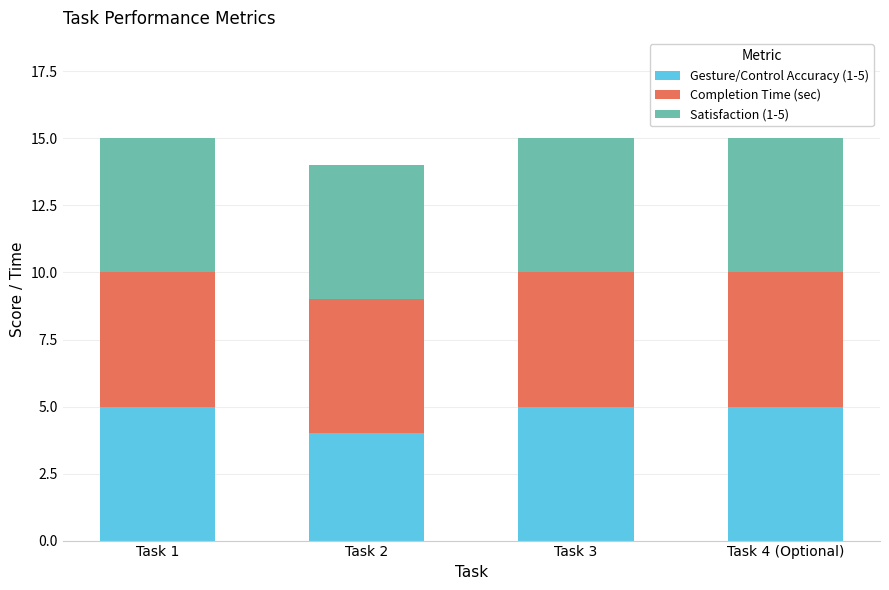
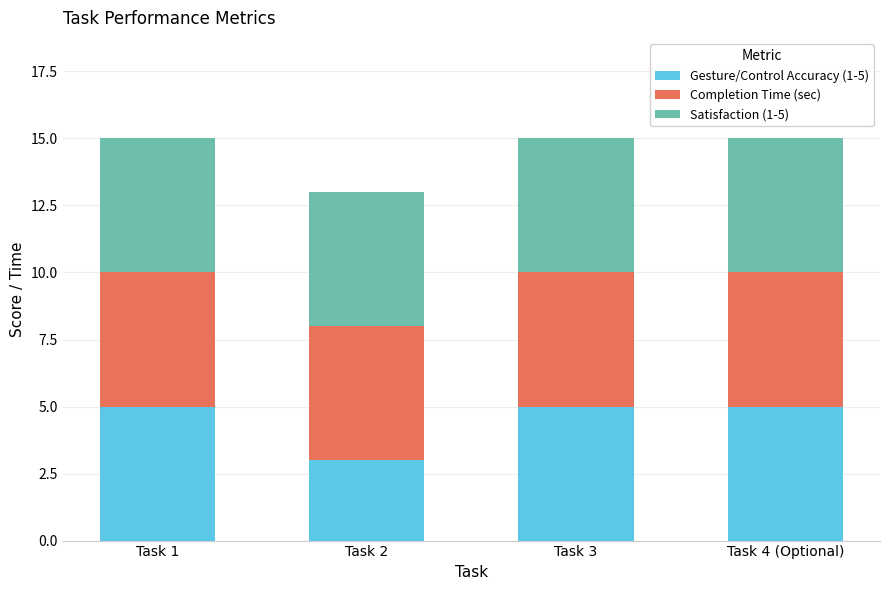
Gesture/Control Accuracy (1-5), Task 2: 4 -> 3
